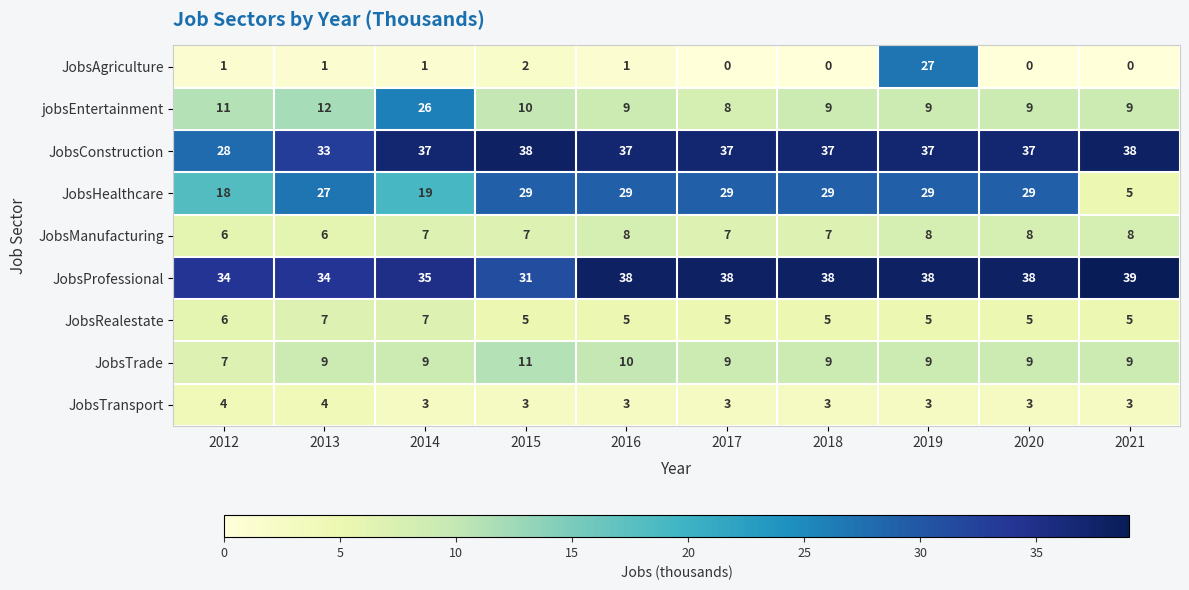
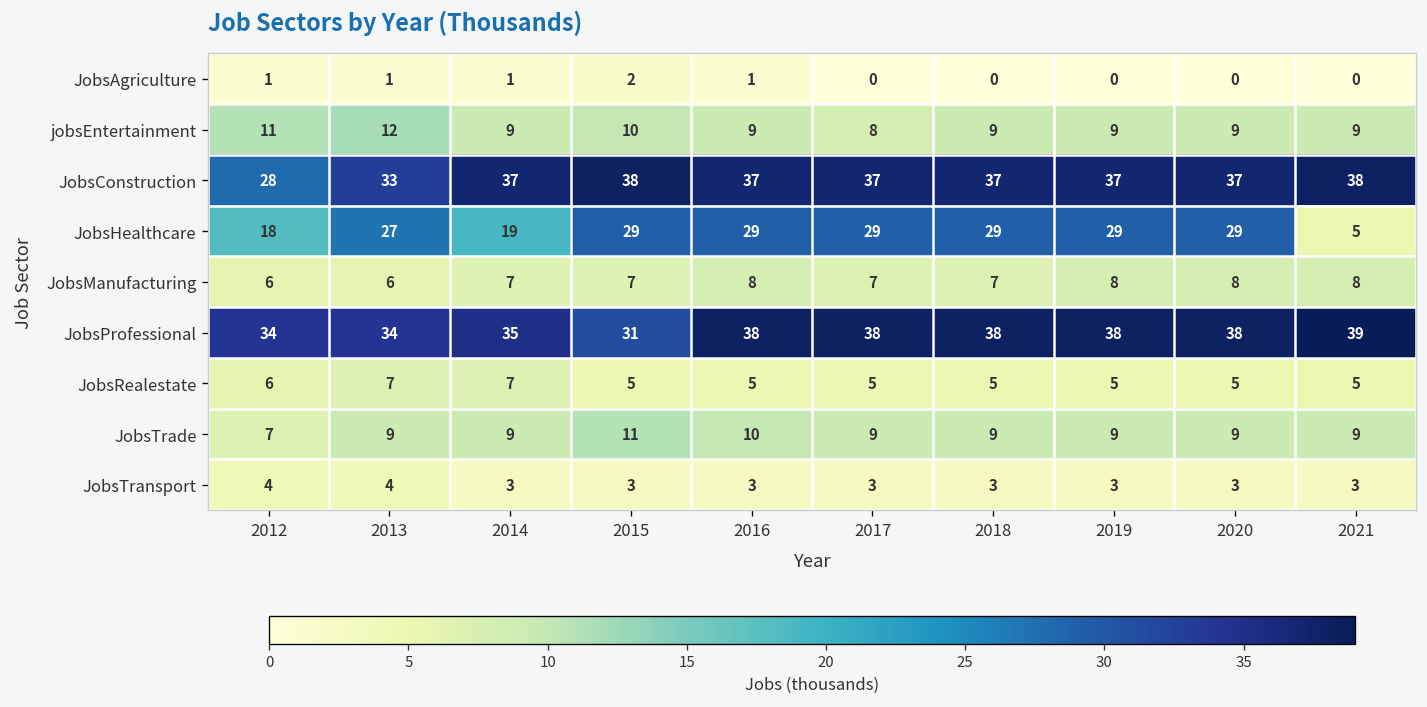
JobsAgriculture, 2019: 27 -> 0
jobsEntertainment, 2014: 26 -> 9
